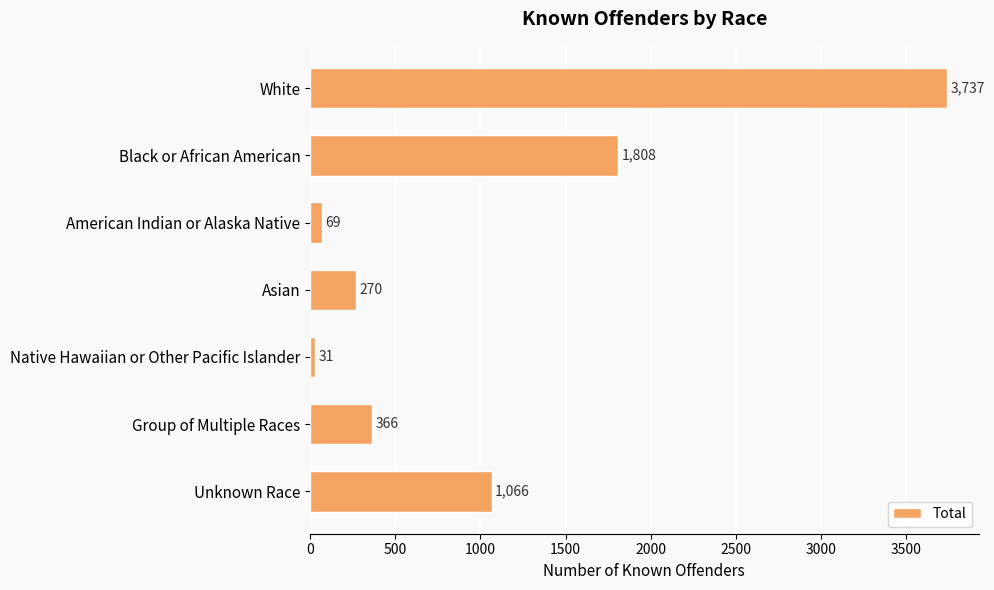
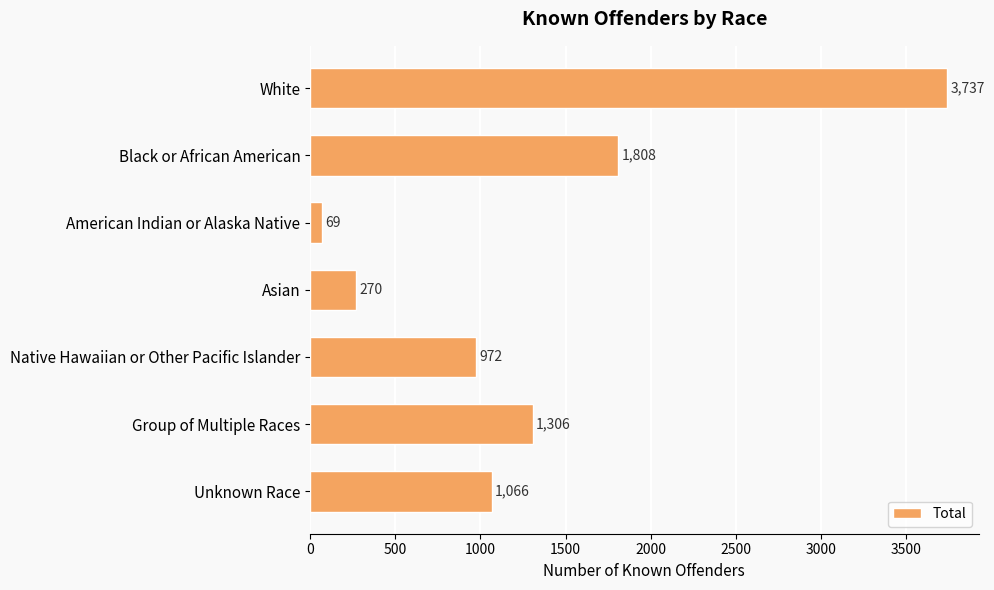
Native Hawaiian or Other Pacific Islander: 31 -> 972
Group of Multiple Races: 366 -> 1,306
